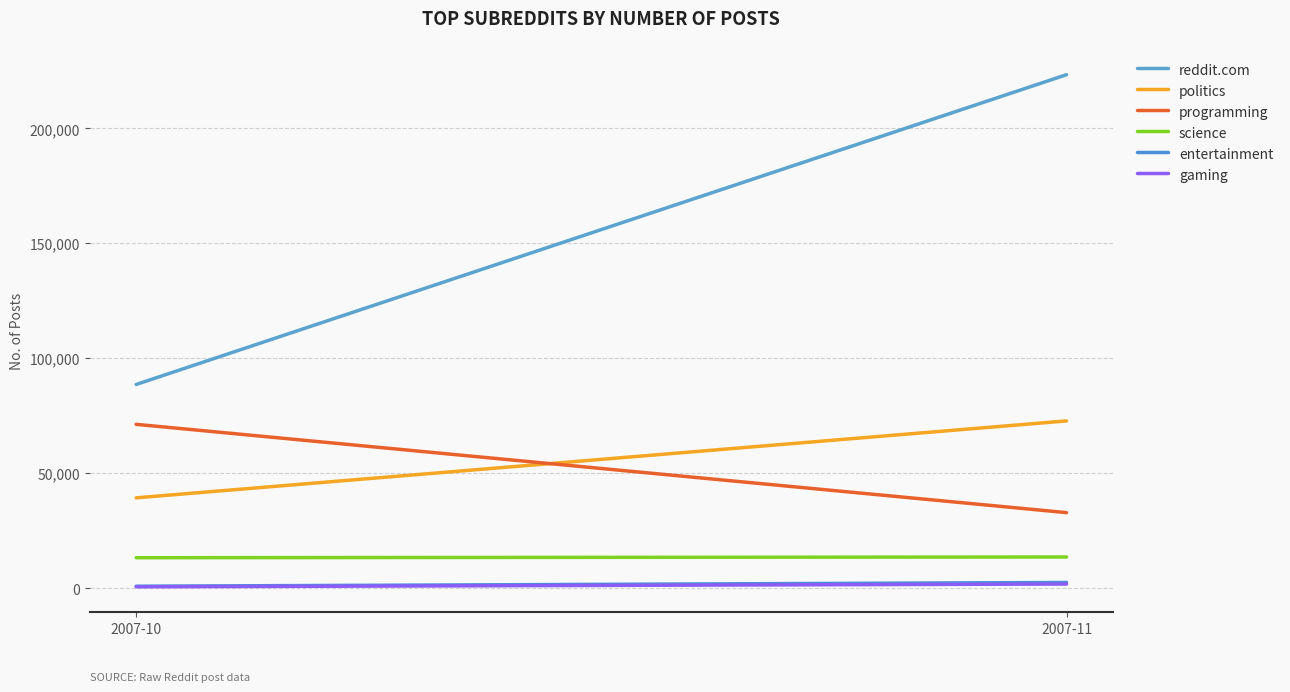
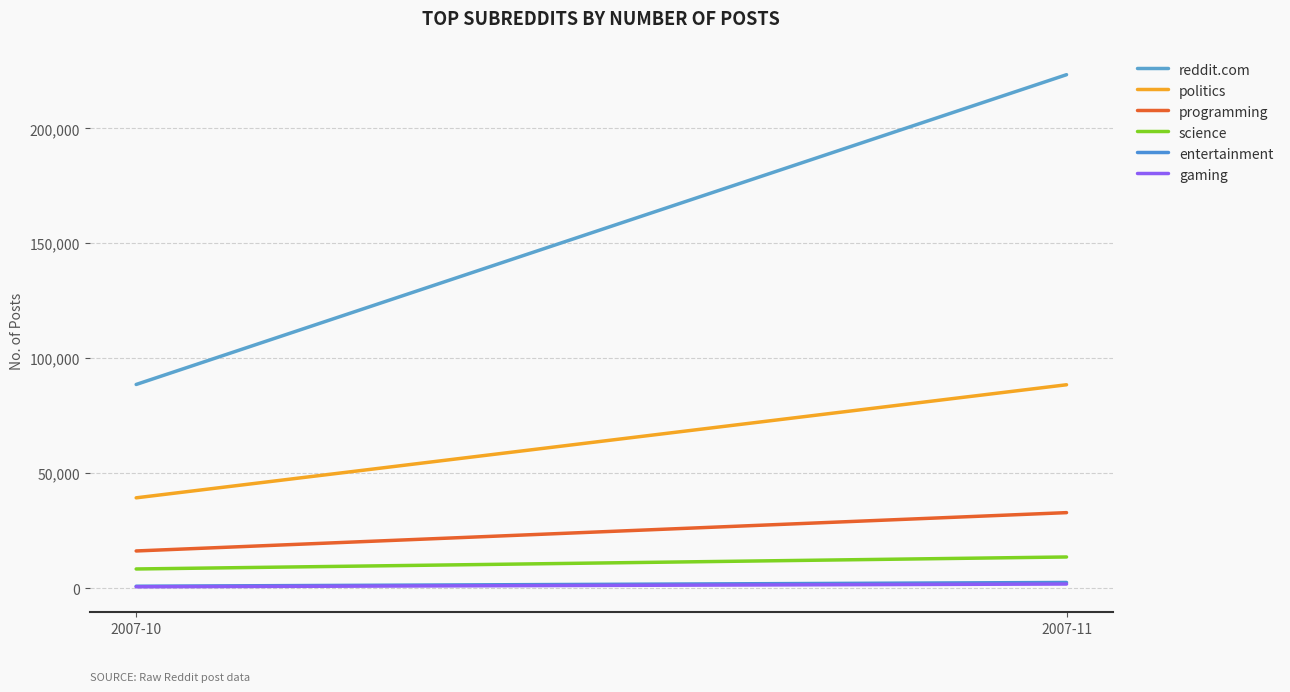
programming, 2007-10: 71,000 -> 16,000
science, 2007-10: 13,000 -> 8,000
politics, 2007-11: 73,000 -> 88,000
